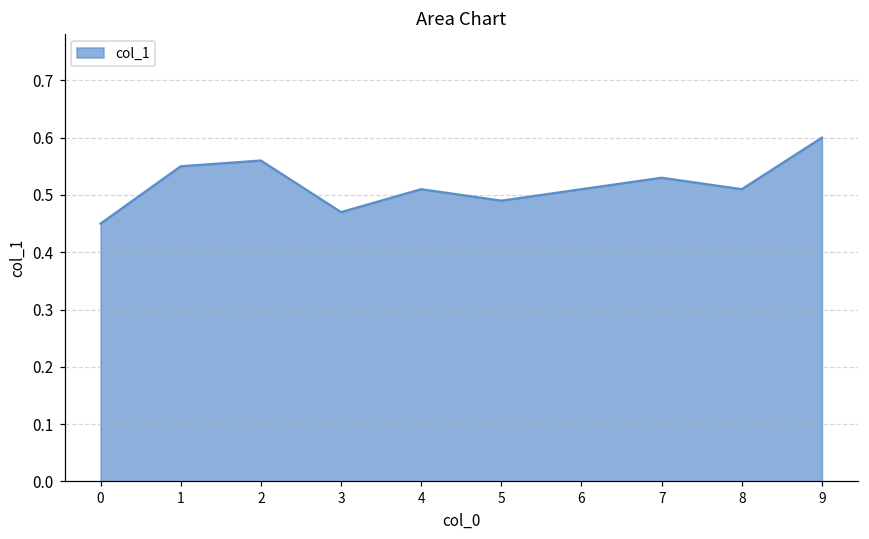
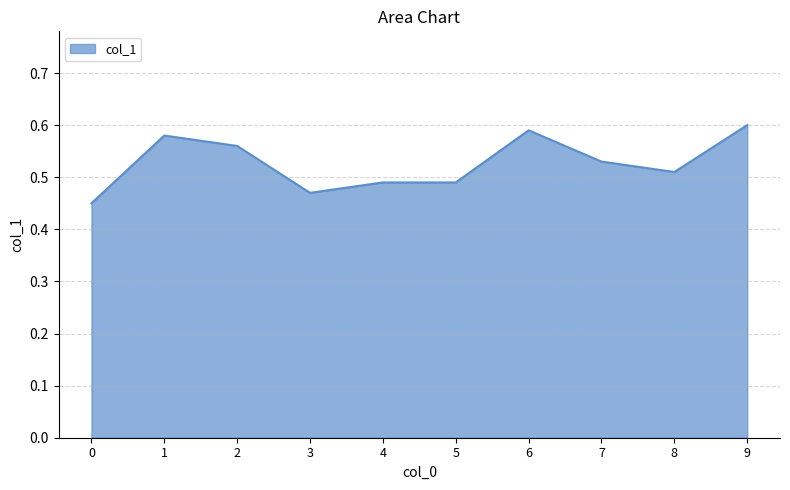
1: 0.55 -> 0.58
4: 0.51 -> 0.49
6: 0.51 -> 0.59
